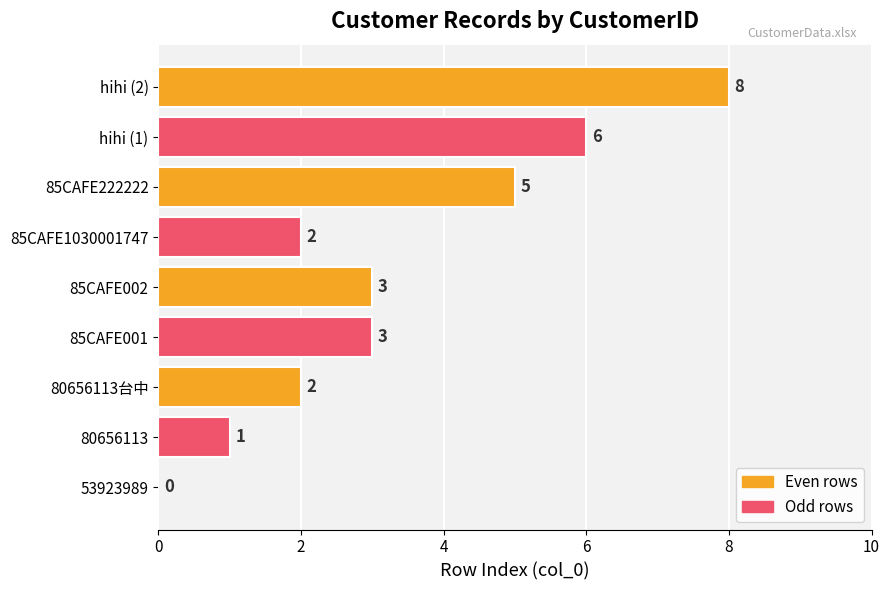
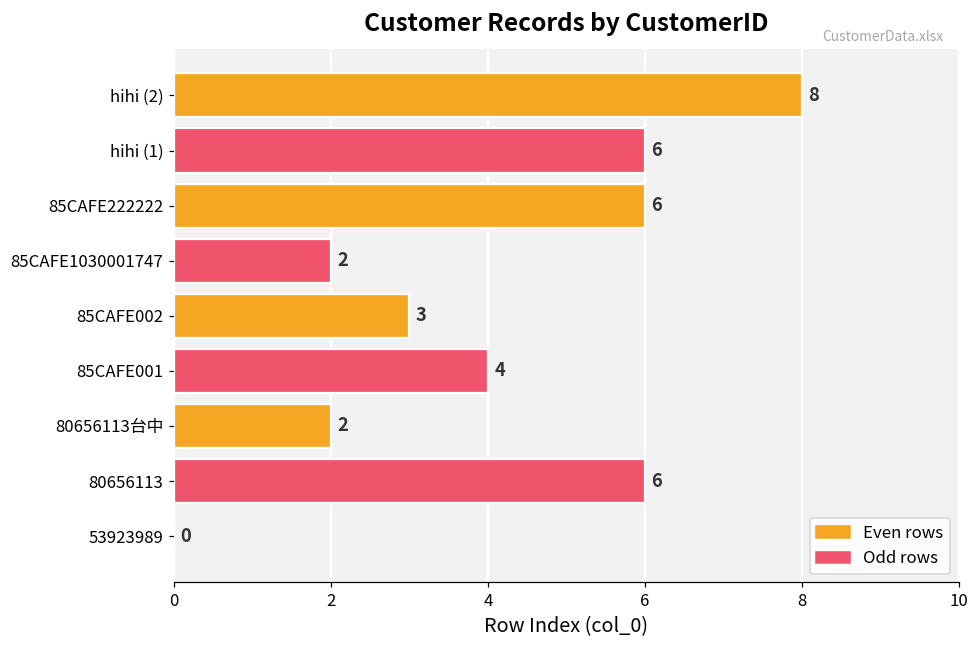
85CAFE222222: 5 -> 6
85CAFE001: 3 -> 4
80656113: 1 -> 6
